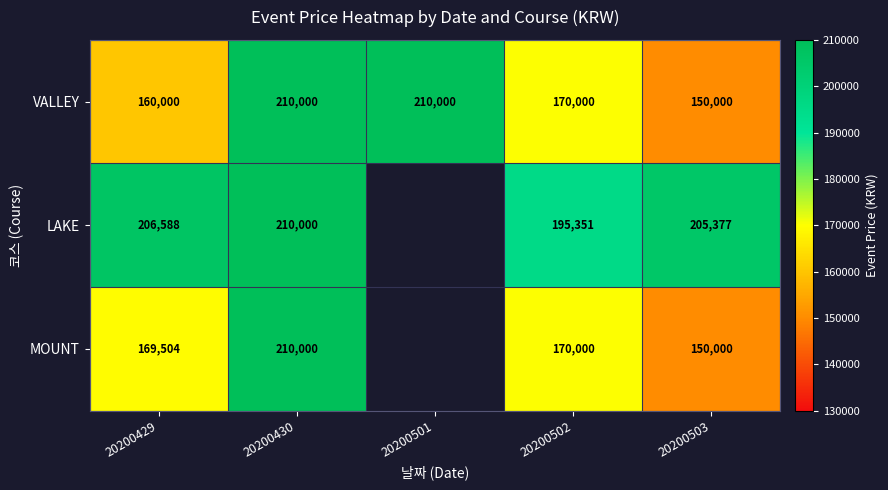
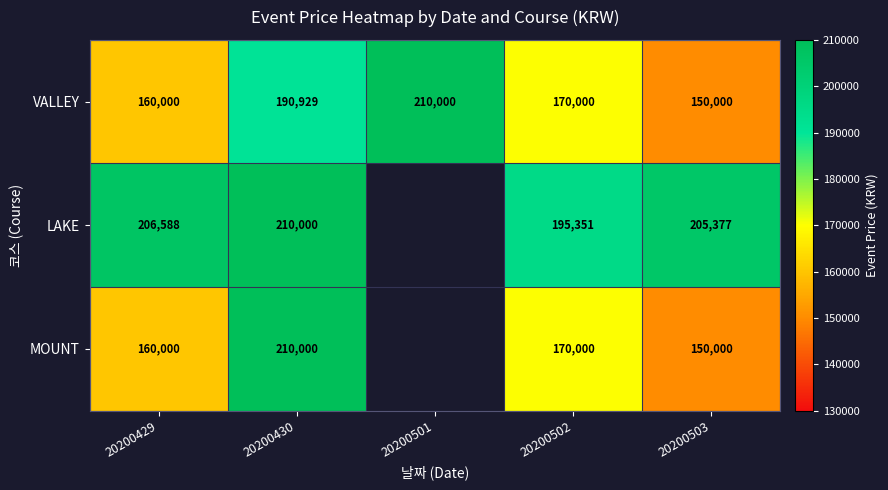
VALLEY, 20200430: 210,000 -> 190,929
MOUNT, 20200429: 169,504 -> 160,000
